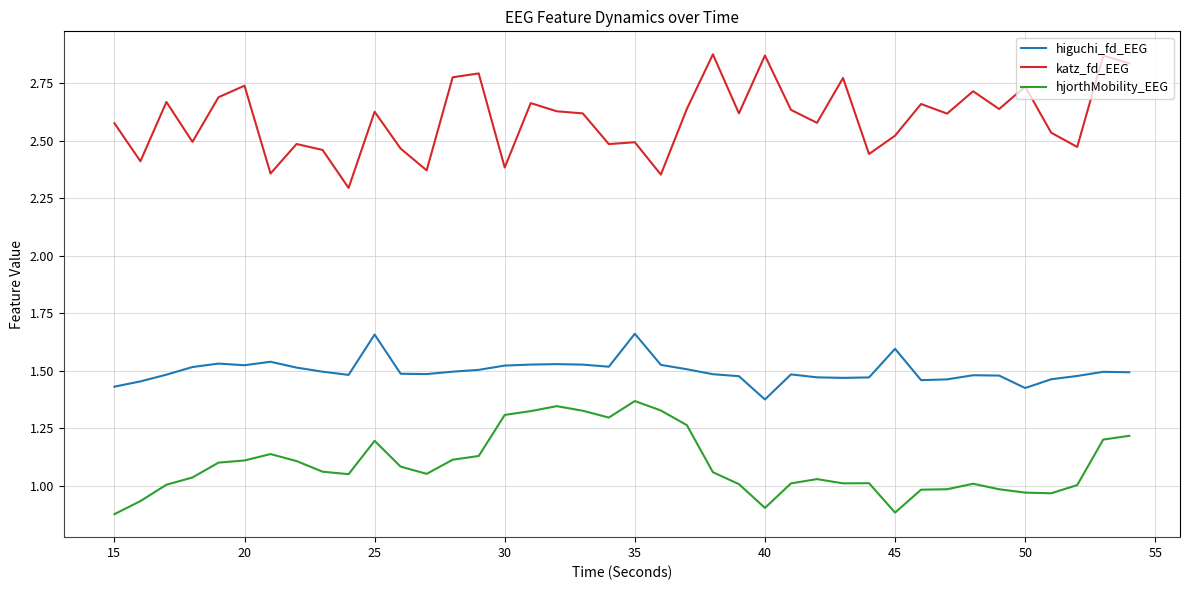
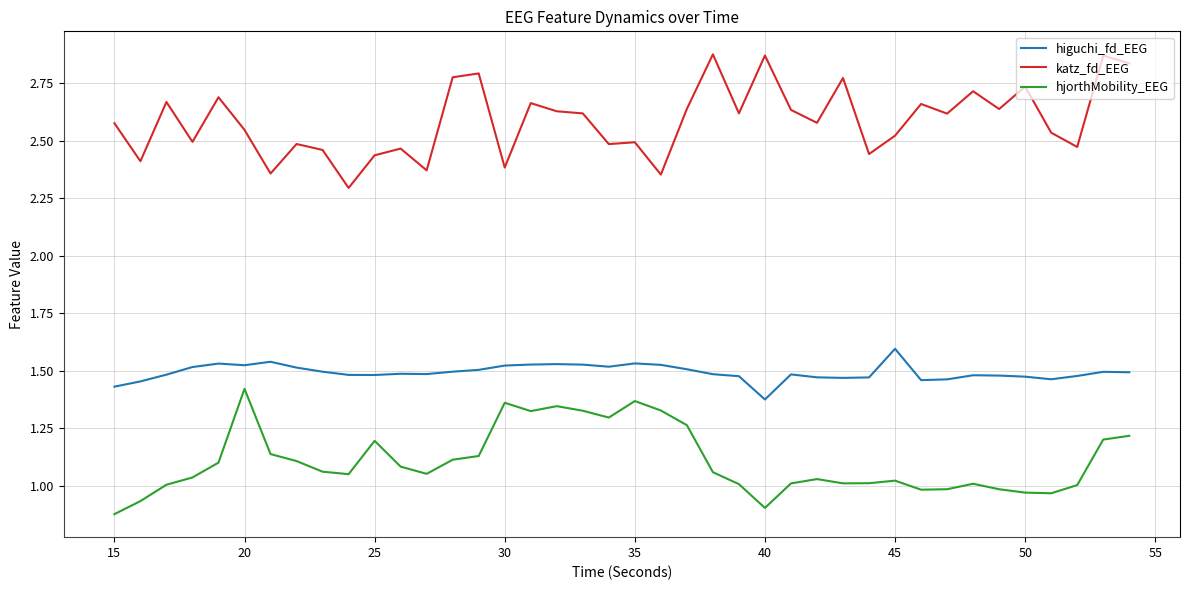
katz_fd_EEG, 20: 2.74 -> 2.55
hjorthMobility_EEG, 20: 1.11 -> 1.42
higuchi_fd_EEG, 25: 1.66 -> 1.48
katz_fd_EEG, 25: 2.63 -> 2.44
hjorthMobility_EEG, 30: 1.31 -> 1.36
higuchi_fd_EEG, 35: 1.66 -> 1.53
hjorthMobility_EEG, 45: 0.88 -> 1.02
higuchi_fd_EEG, 50: 1.42 -> 1.47
